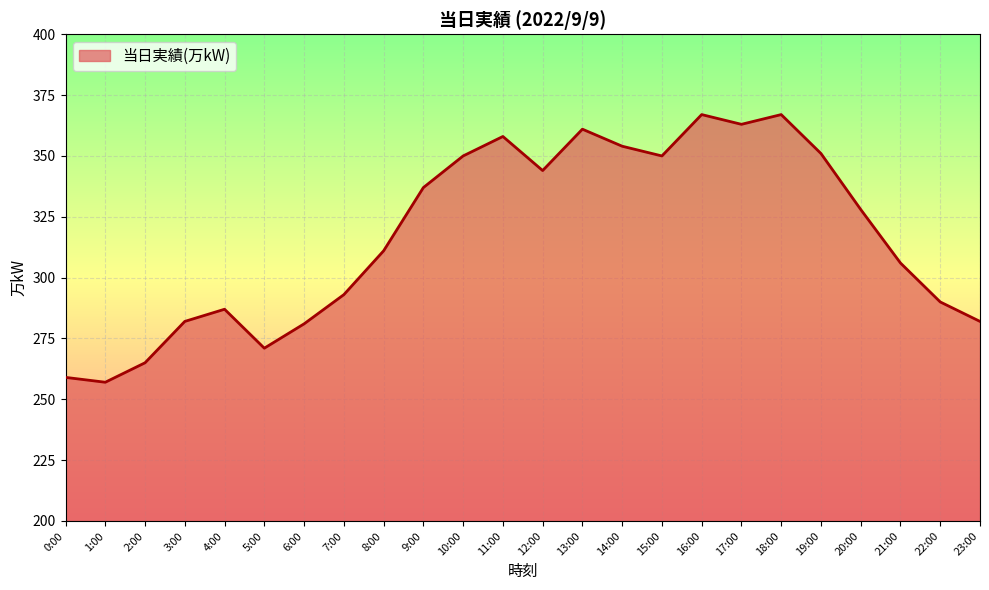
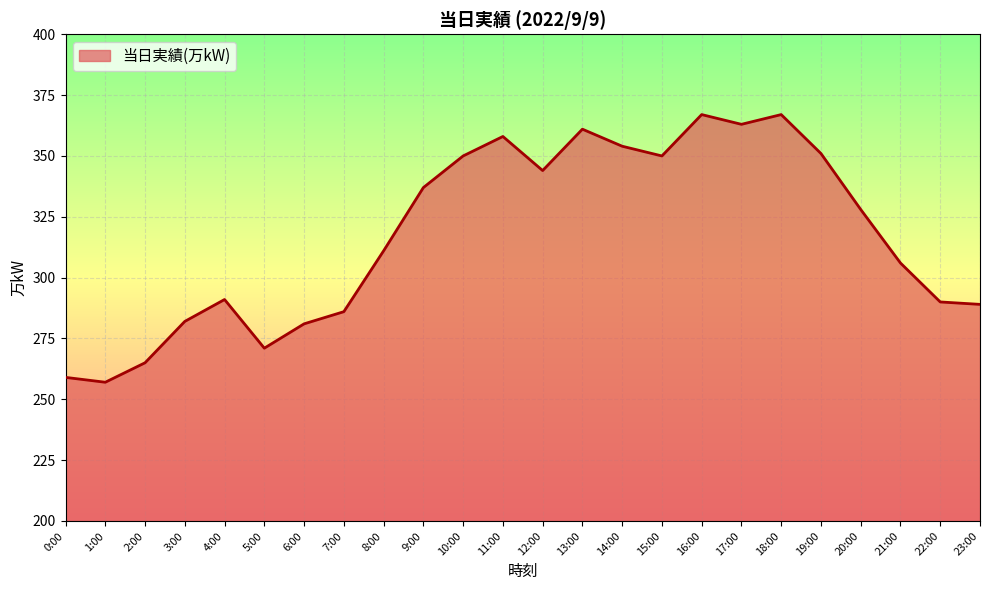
4:00: 287 -> 291
7:00: 293 -> 286
23:00: 282 -> 289
